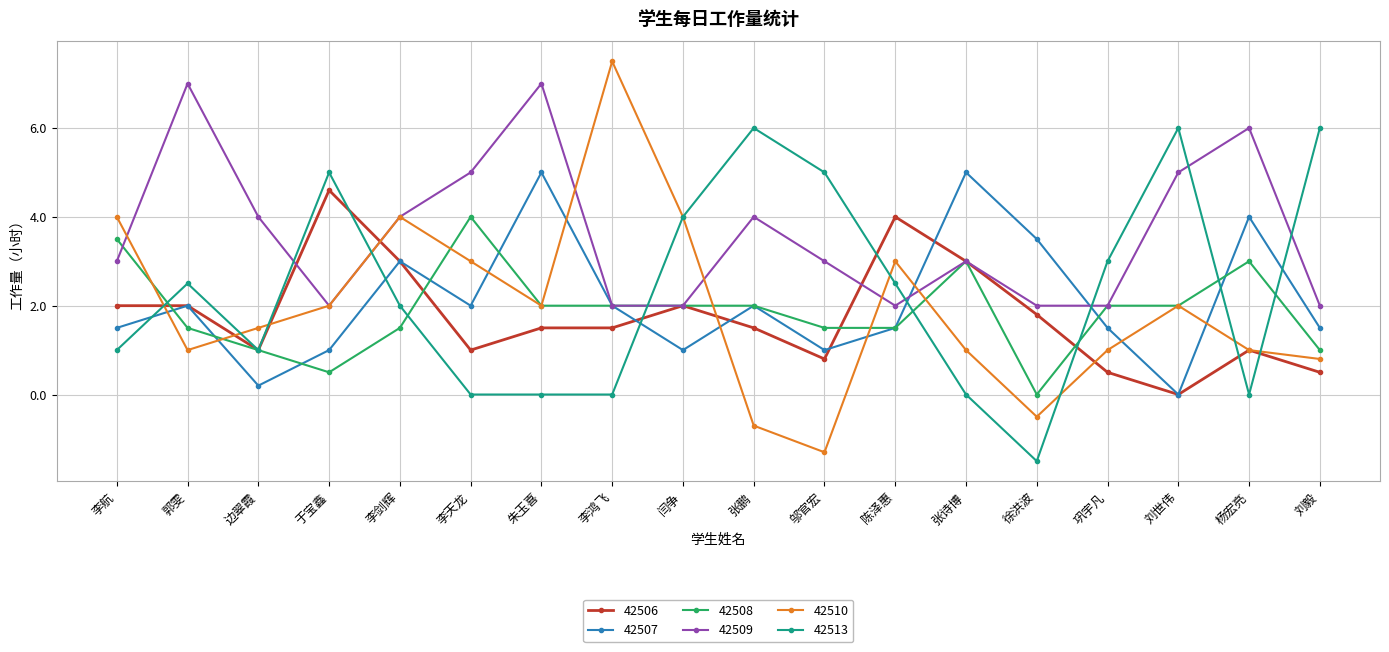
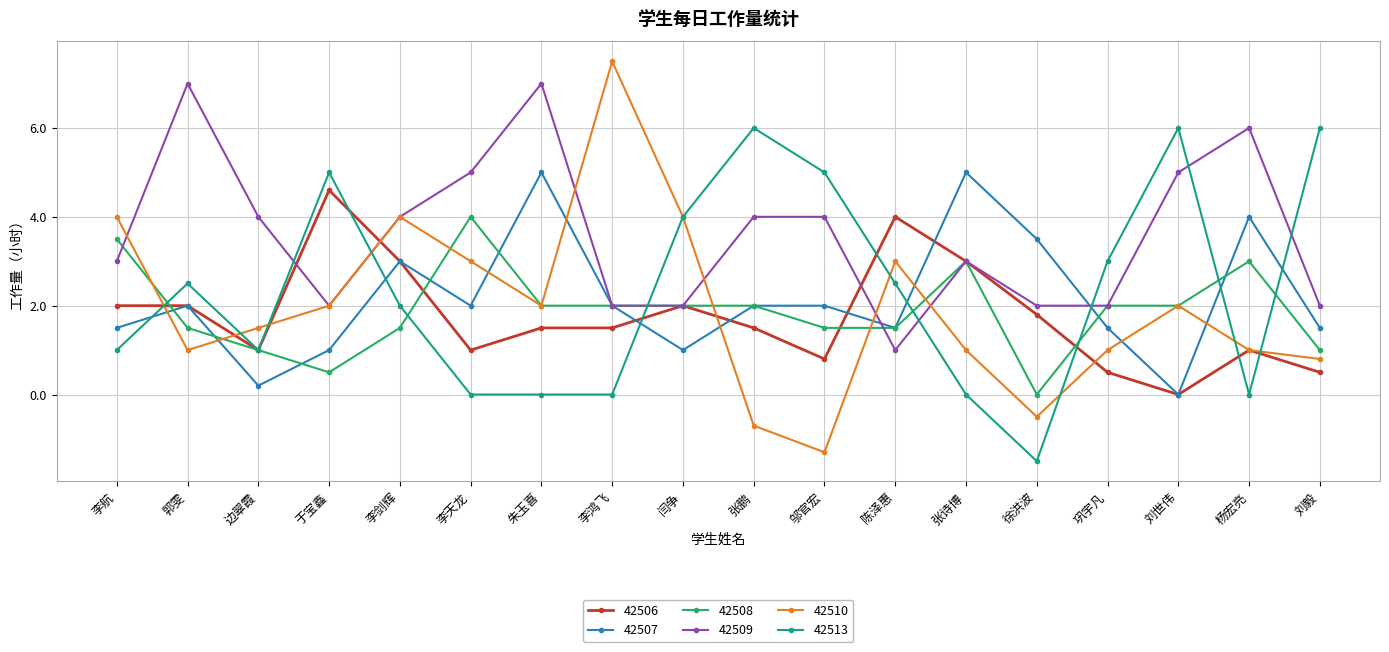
42507, 邬官宏: 1 -> 2
42509, 邬官宏: 3 -> 4
42509, 陈泽惠: 2 -> 1
